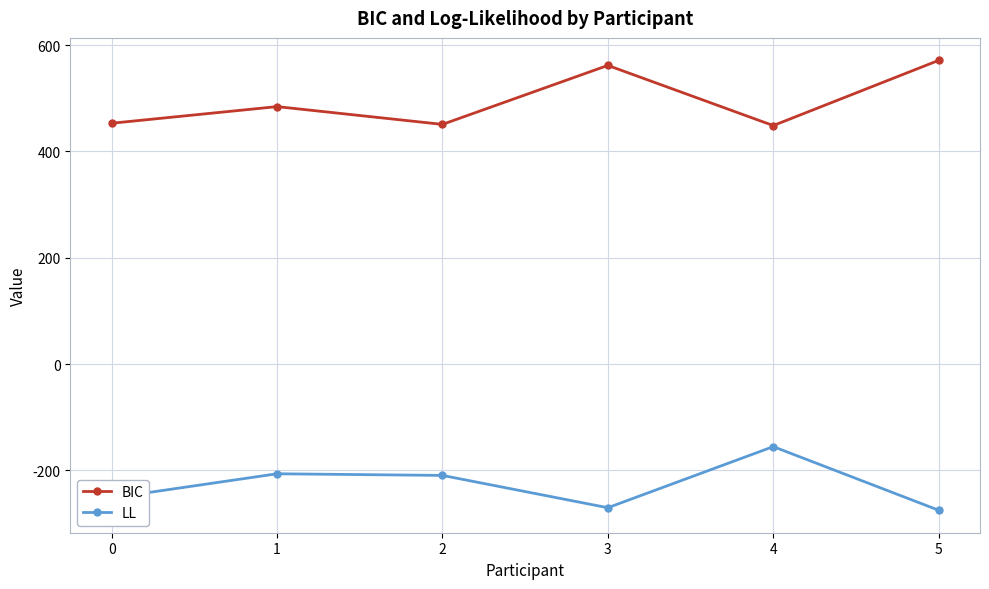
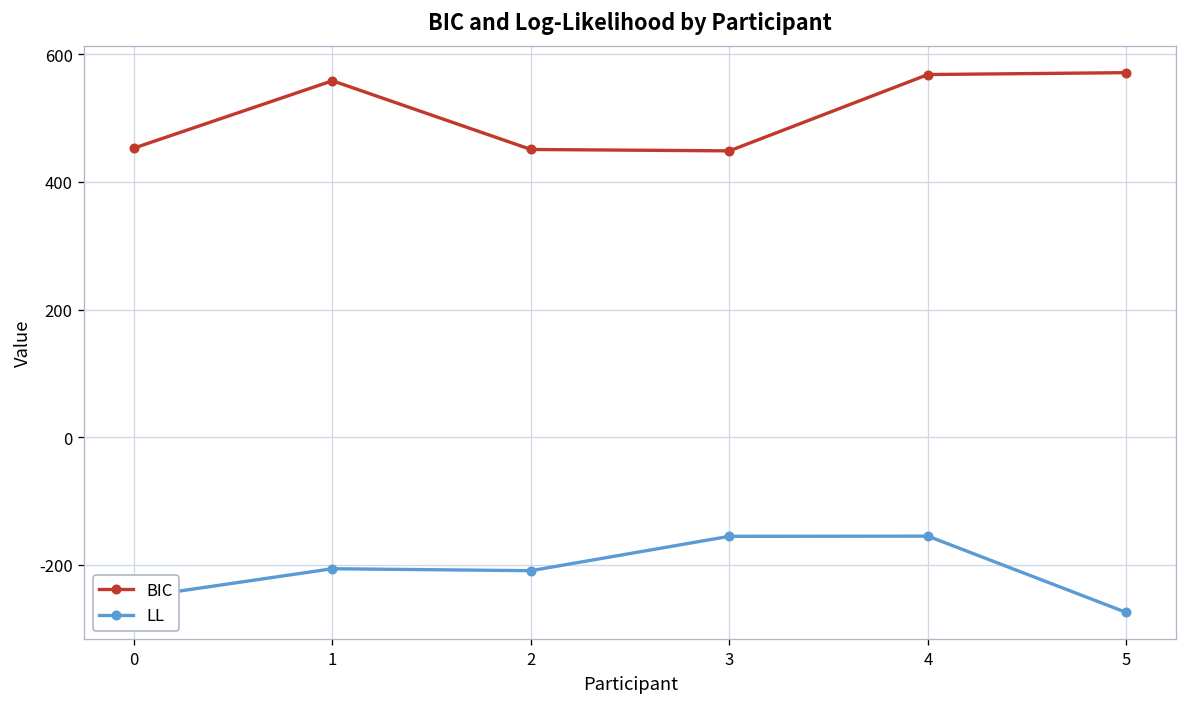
BIC, 1: 480 -> 560
BIC, 3: 560 -> 450
LL, 3: -270 -> -160
BIC, 4: 450 -> 570
